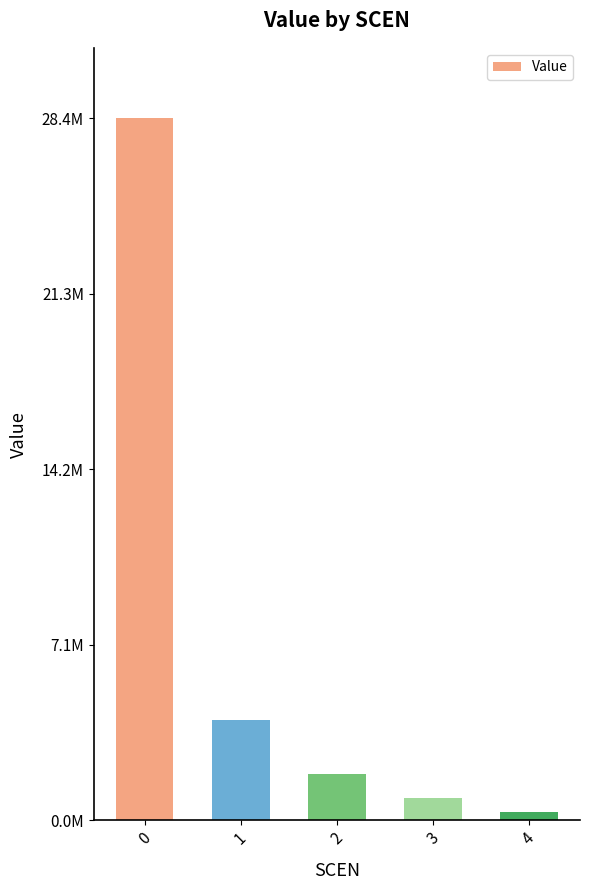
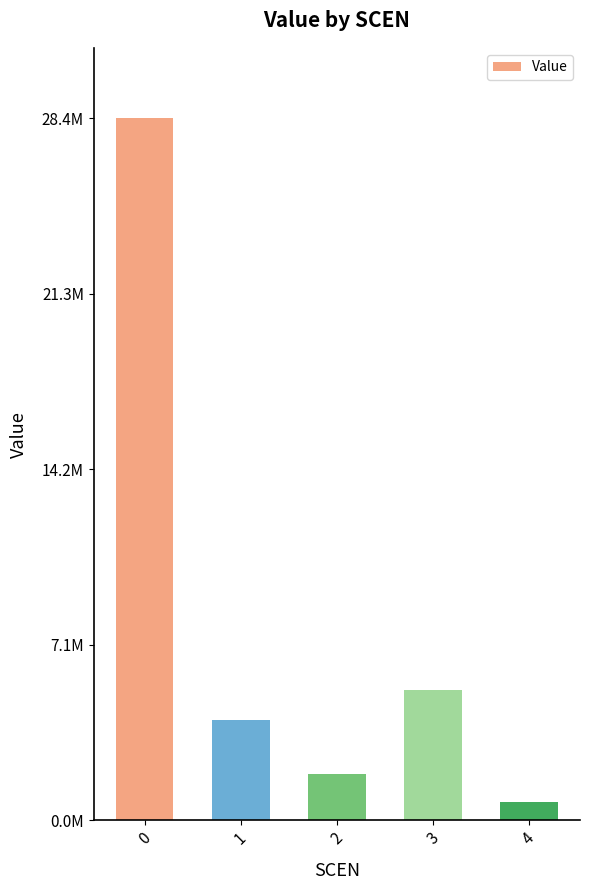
3: 900000 -> 5300000
4: 400000 -> 700000
